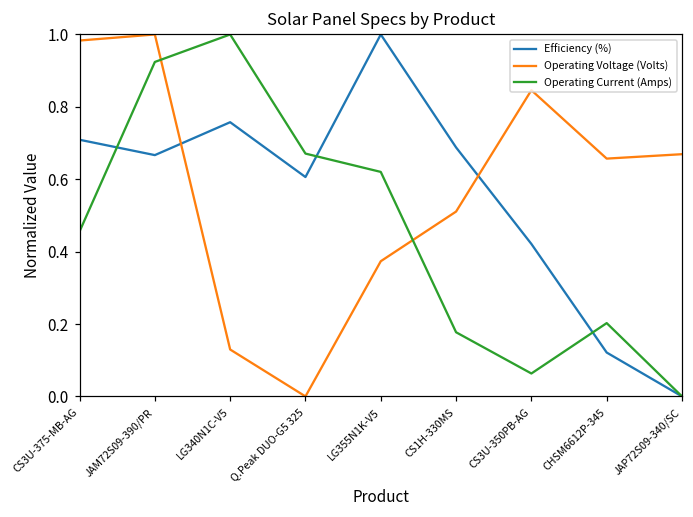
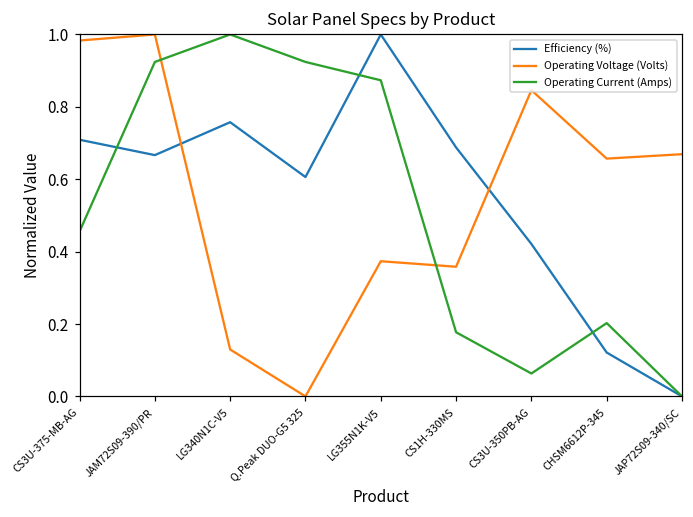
Operating Current (Amps), Q.Peak DUO-G5 325: 0.67 -> 0.92
Operating Current (Amps), LG355N1K-V5: 0.62 -> 0.87
Operating Voltage (Volts), CS1H-330MS: 0.51 -> 0.36
